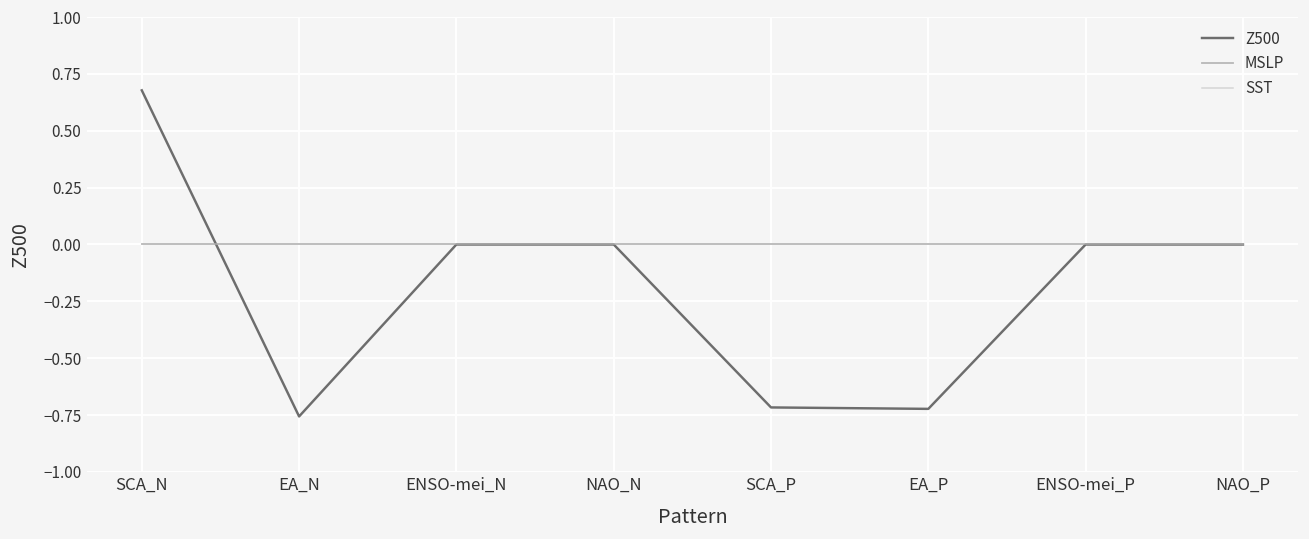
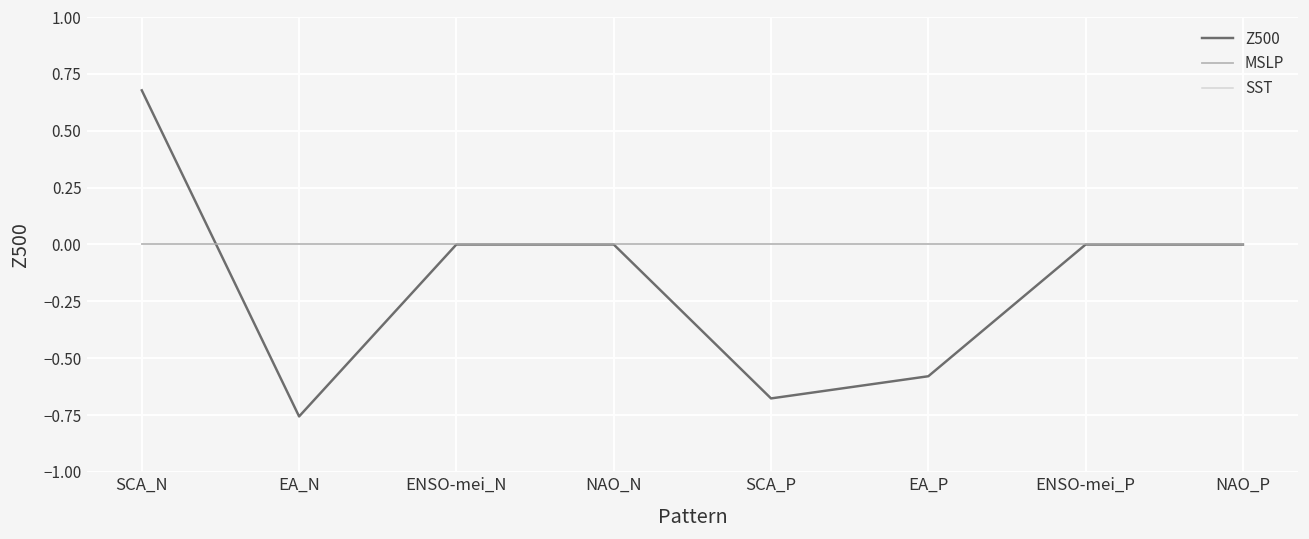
Z500, SCA_P: -0.72 -> -0.68
Z500, EA_P: -0.72 -> -0.58
